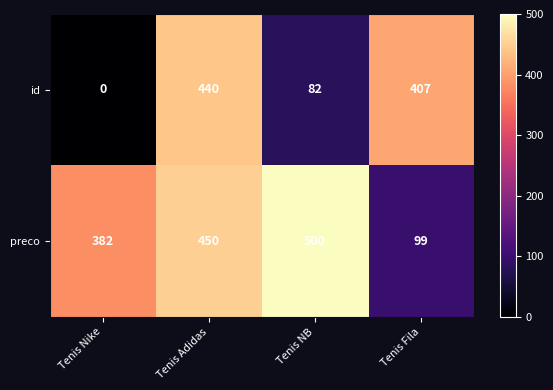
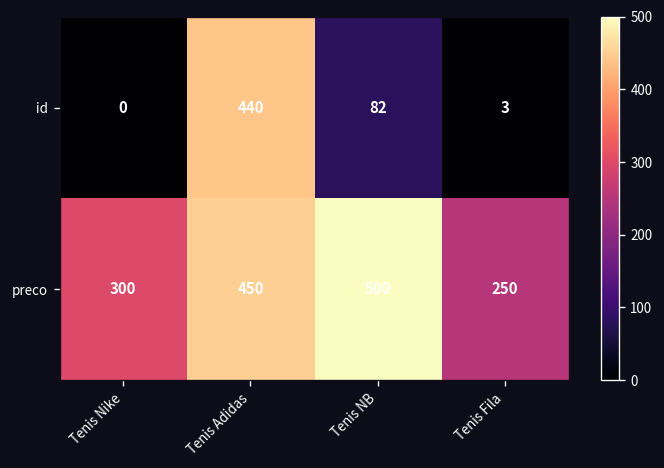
id, Tenis Fila: 407 -> 3
preco, Tenis Nike: 382 -> 300
preco, Tenis Fila: 99 -> 250
